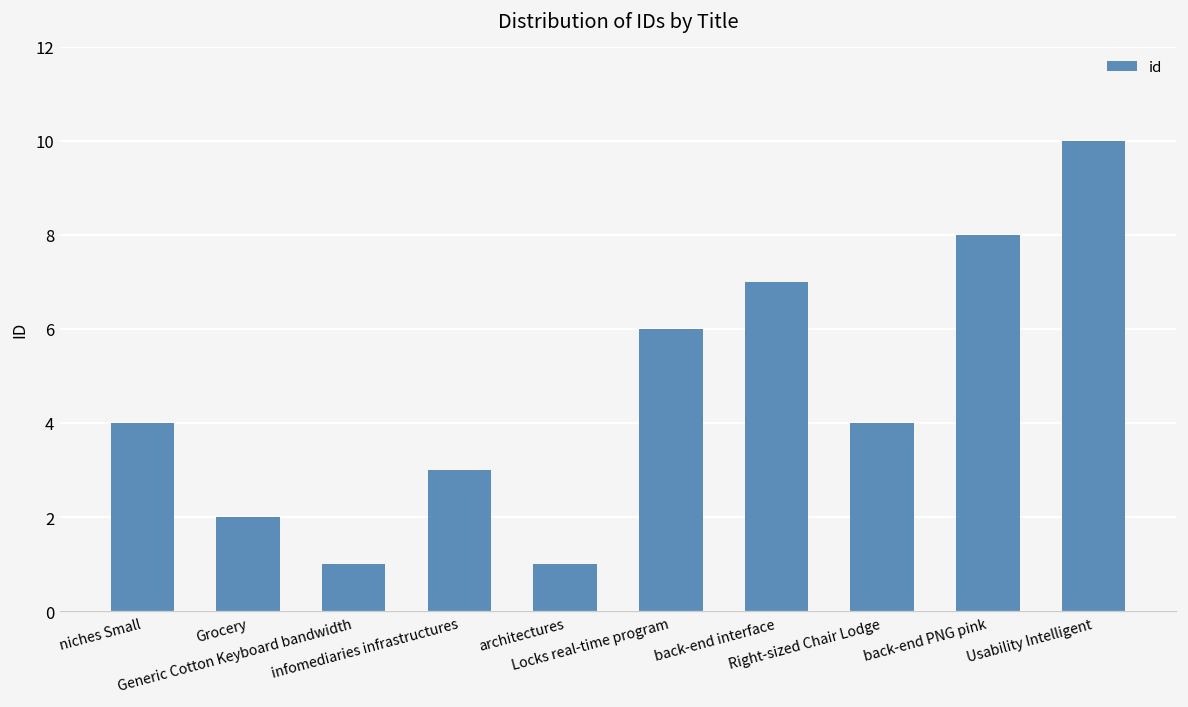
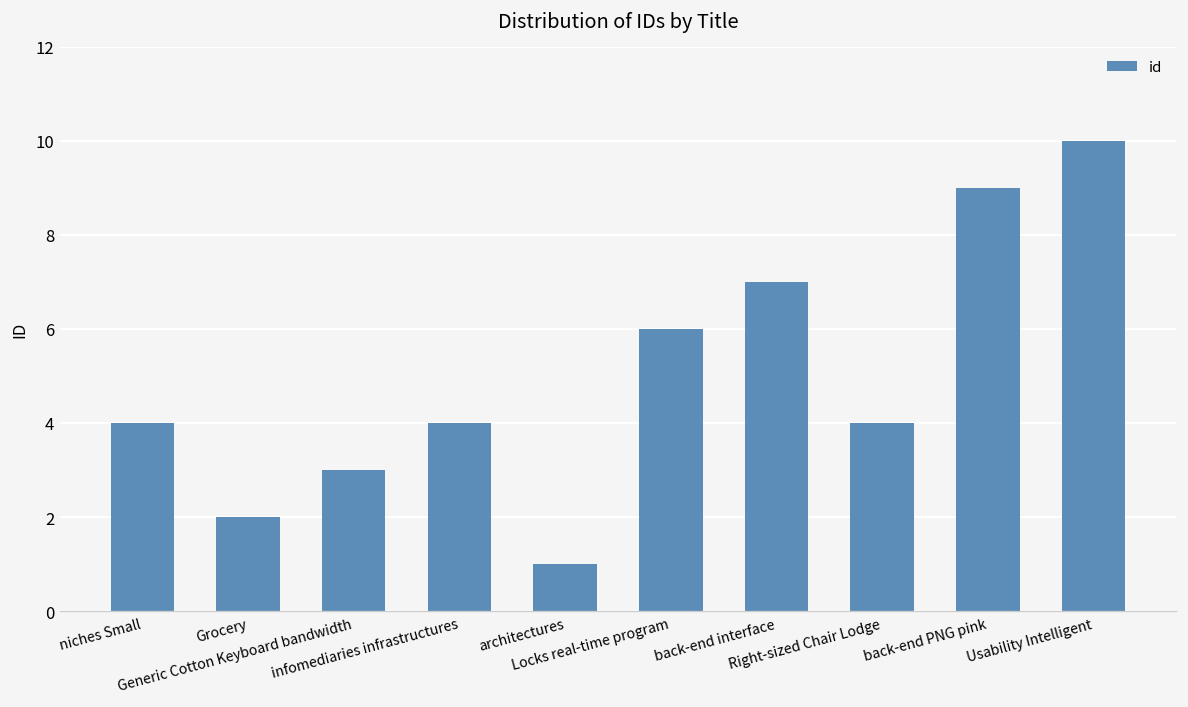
Generic Cotton Keyboard bandwidth: 1 -> 3
infomediaries infrastructures: 3 -> 4
back-end PNG pink: 8 -> 9
